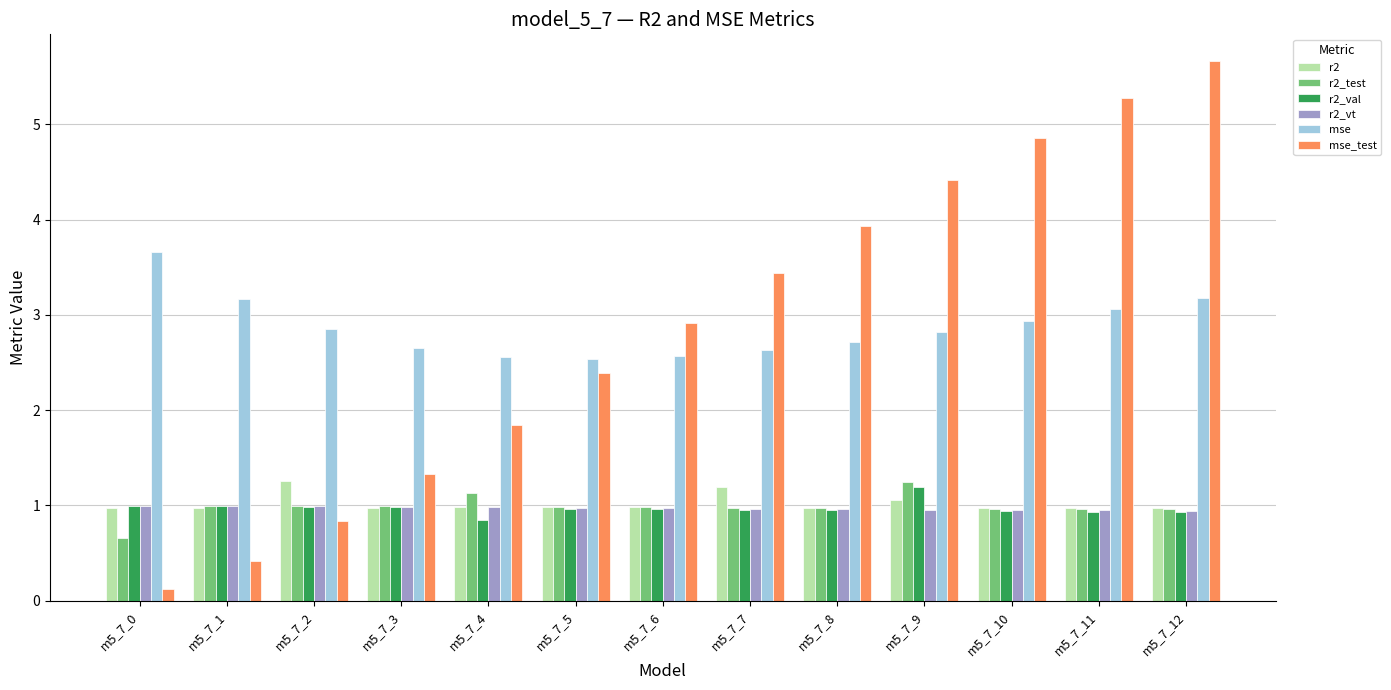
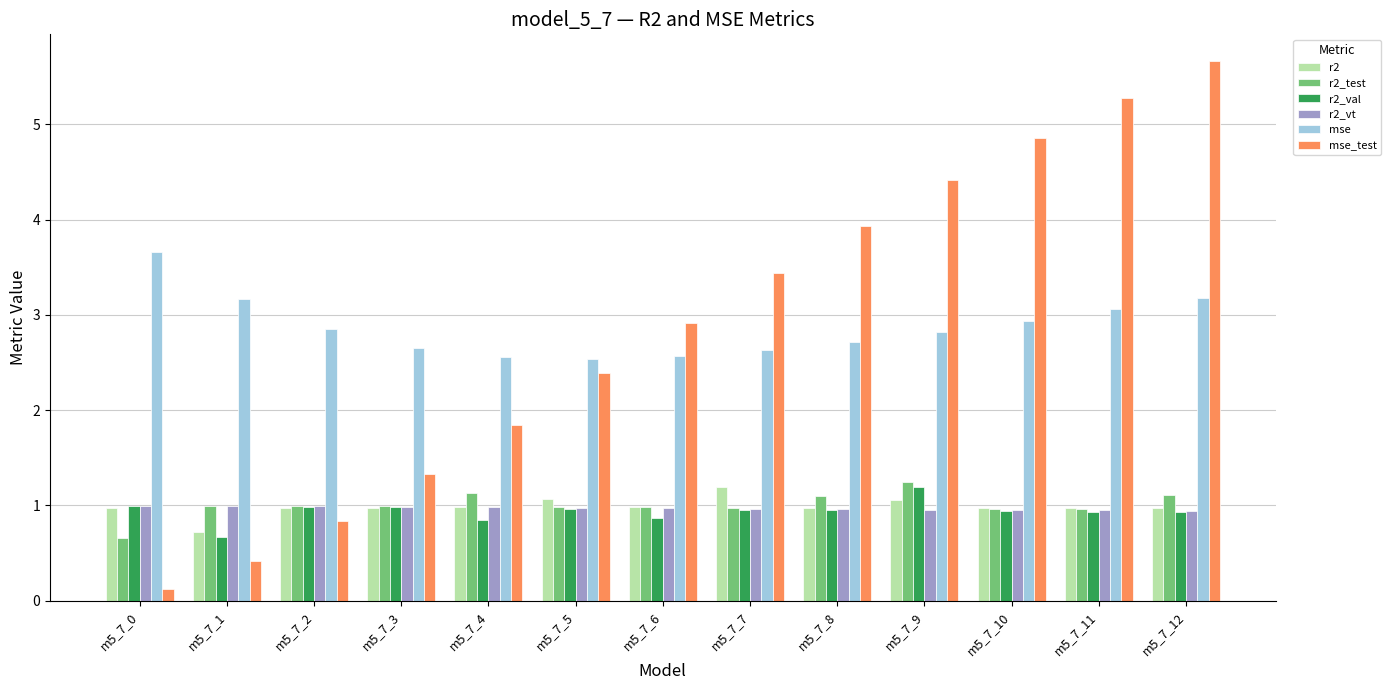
r2, m5_7_1: 1.0 -> 0.7
r2_val, m5_7_1: 1.0 -> 0.7
r2, m5_7_2: 1.3 -> 1.0
r2, m5_7_5: 1.0 -> 1.1
r2_val, m5_7_6: 1.0 -> 0.9
r2_test, m5_7_8: 1.0 -> 1.1
r2_test, m5_7_12: 1.0 -> 1.1
